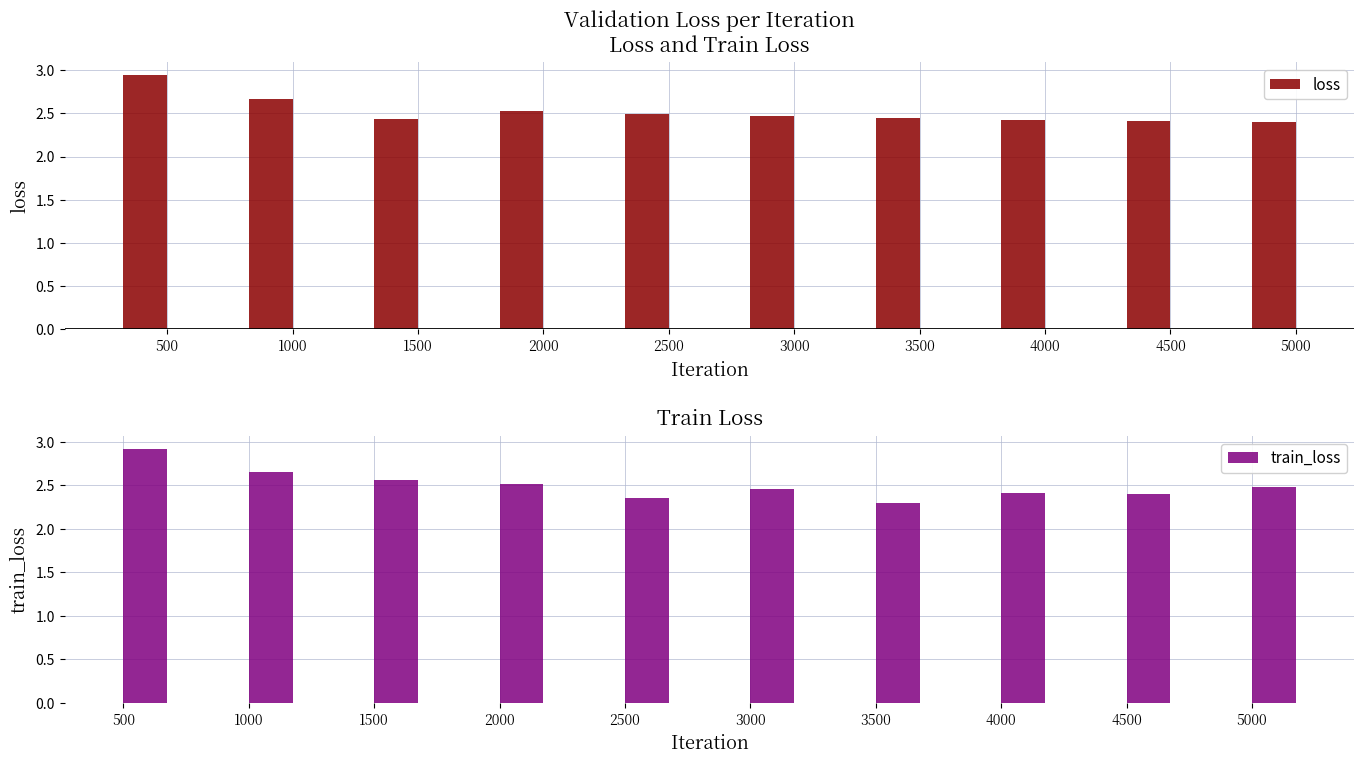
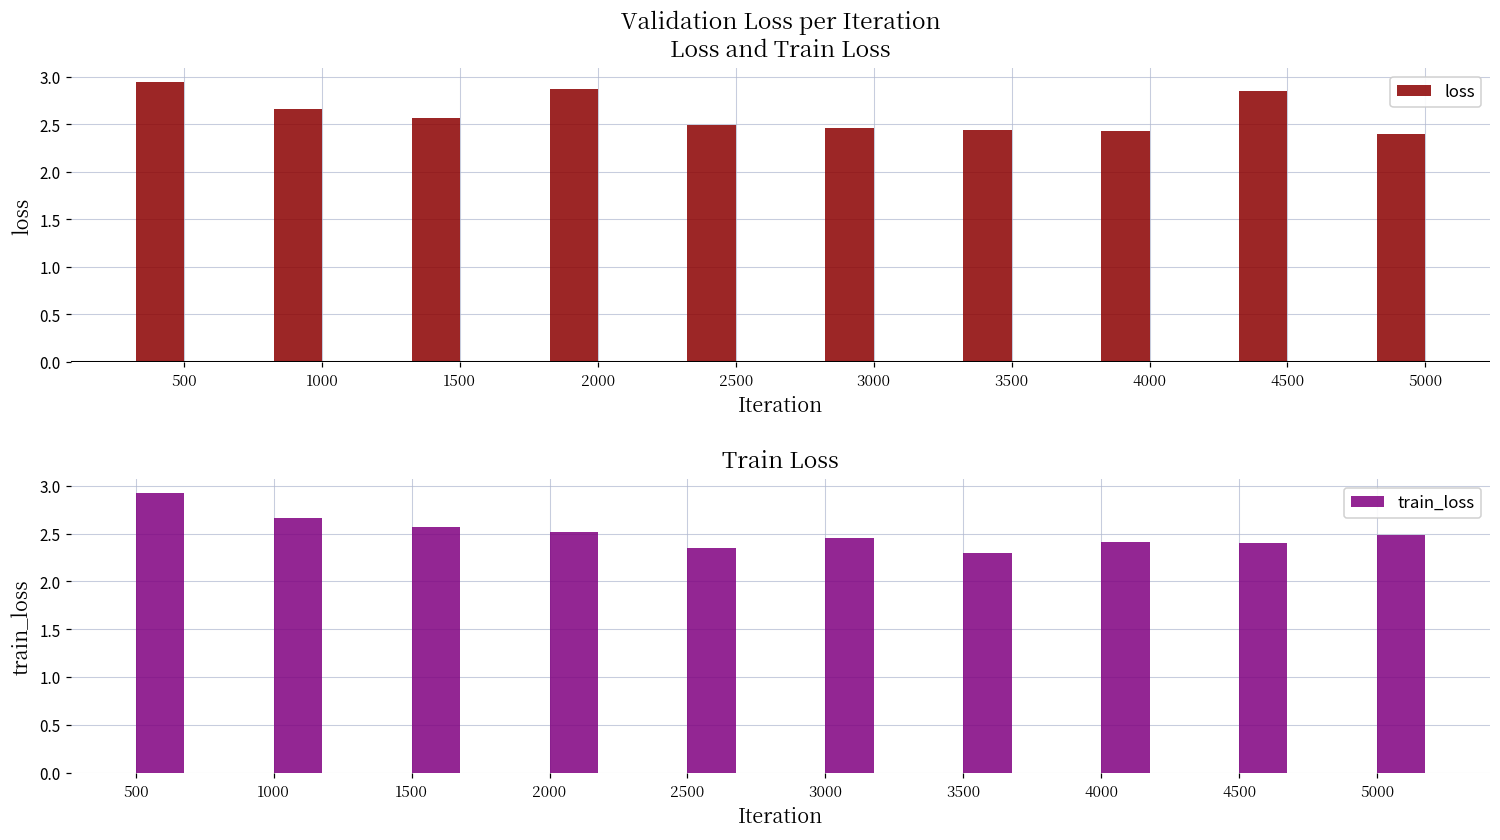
Validation Loss per Iteration Loss and Train Loss, 1500: 2.4 -> 2.6
Validation Loss per Iteration Loss and Train Loss, 2000: 2.5 -> 2.9
Validation Loss per Iteration Loss and Train Loss, 4500: 2.4 -> 2.8
